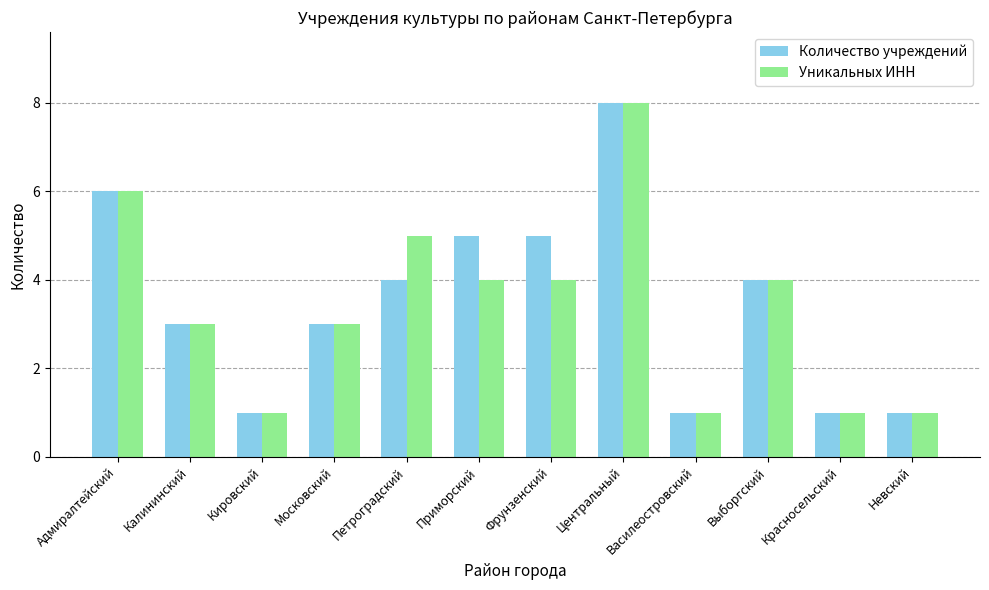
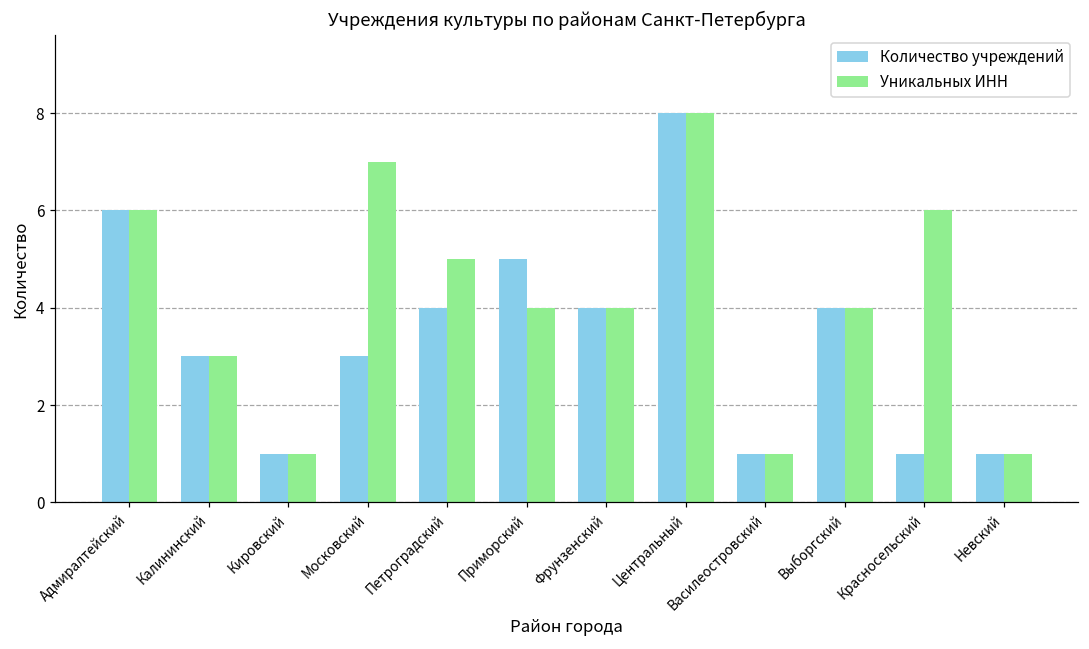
Уникальных ИНН, Московский: 3 -> 7
Количество учреждений, Фрунзенский: 5 -> 4
Уникальных ИНН, Красносельский: 1 -> 6
